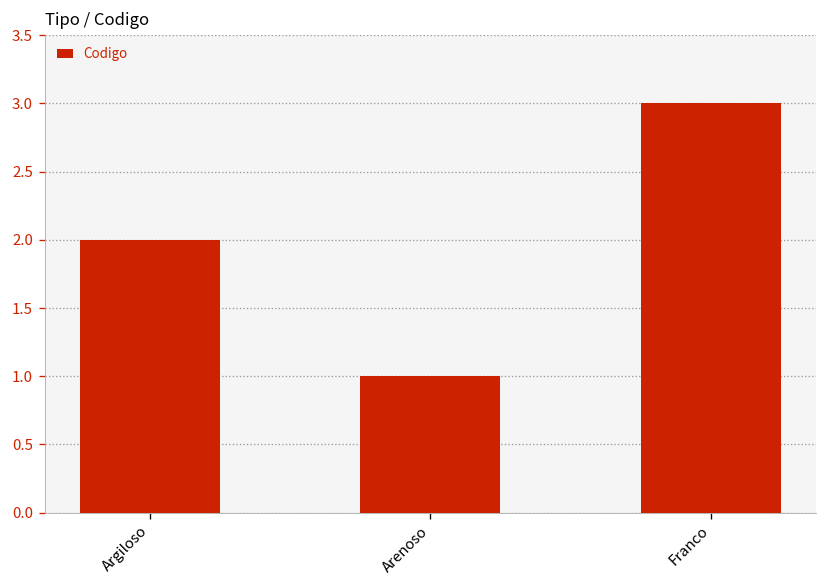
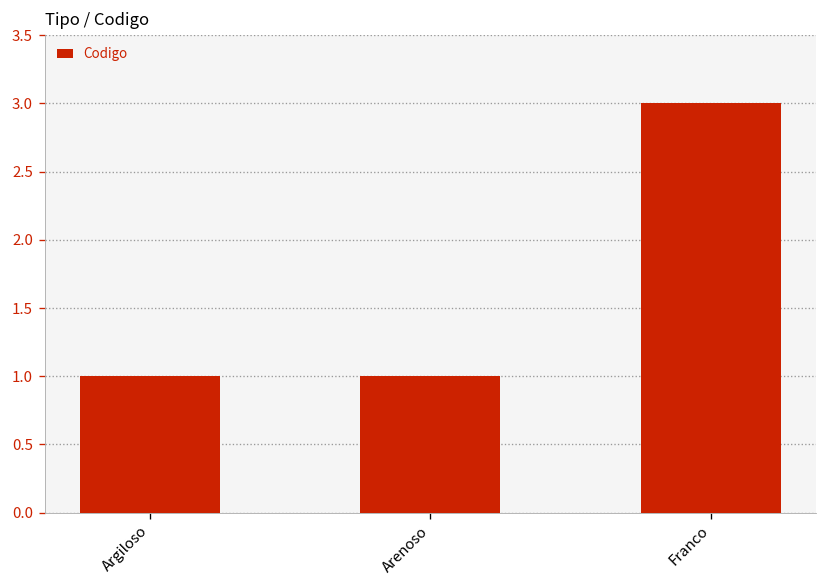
Argiloso: 2 -> 1
